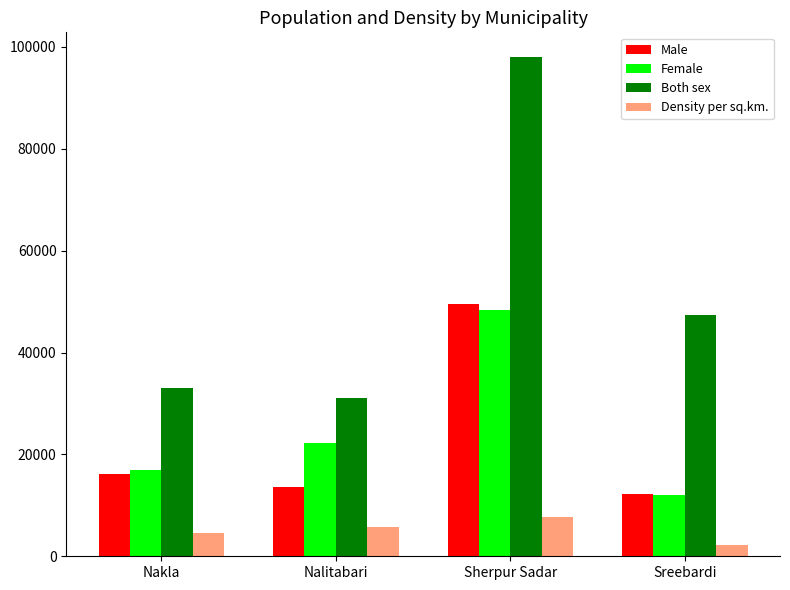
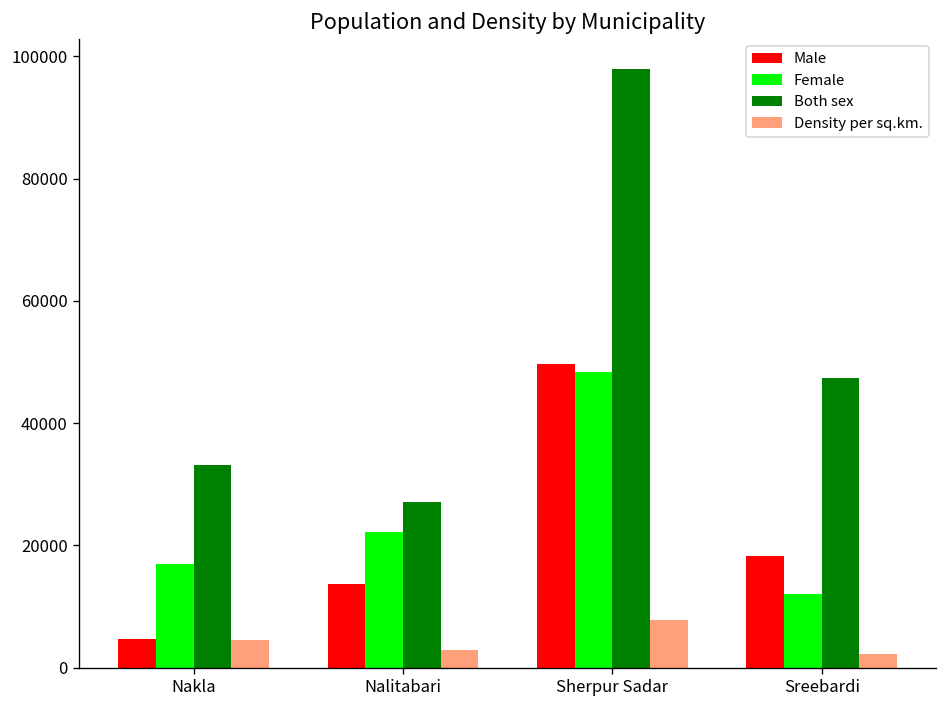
Male, Nakla: 16000 -> 5000
Both sex, Nalitabari: 31000 -> 27000
Density per sq.km., Nalitabari: 6000 -> 3000
Male, Sreebardi: 12000 -> 18000
